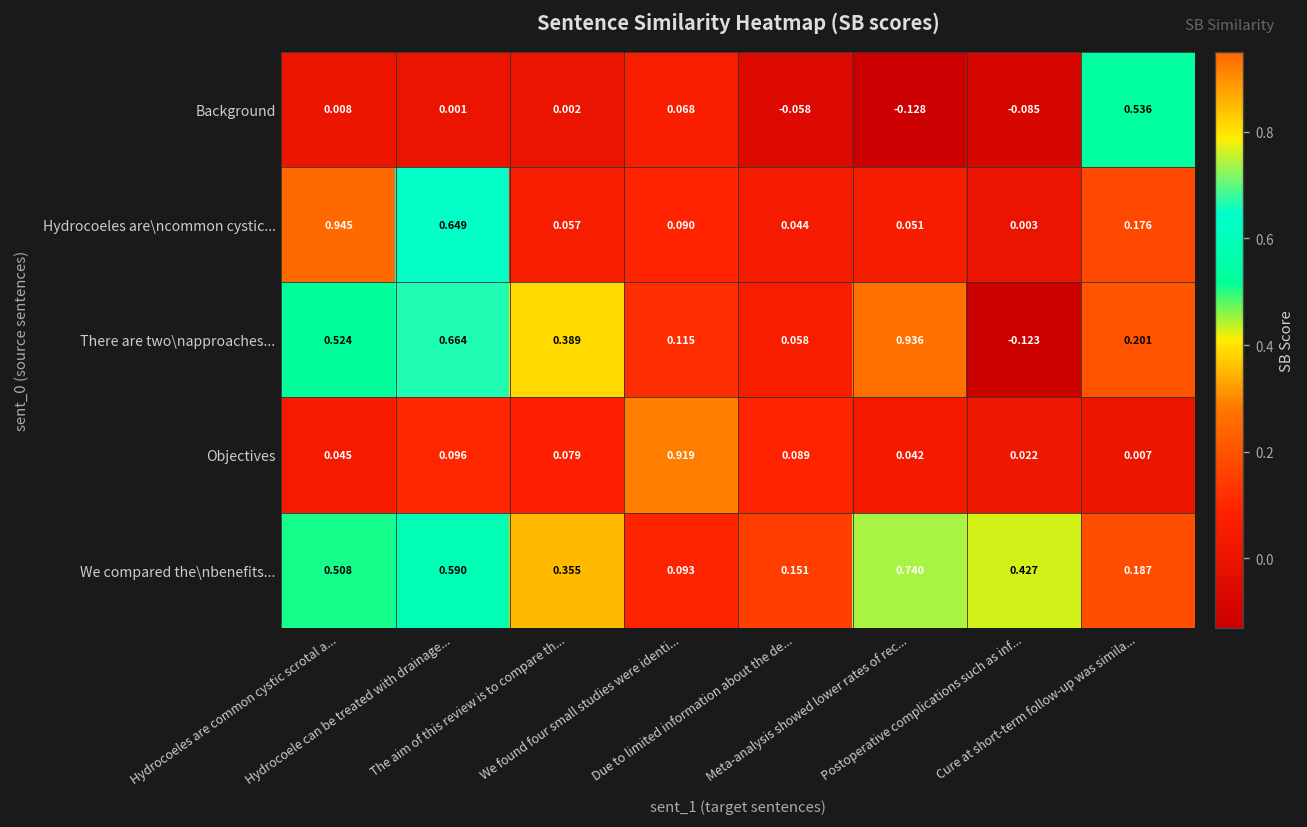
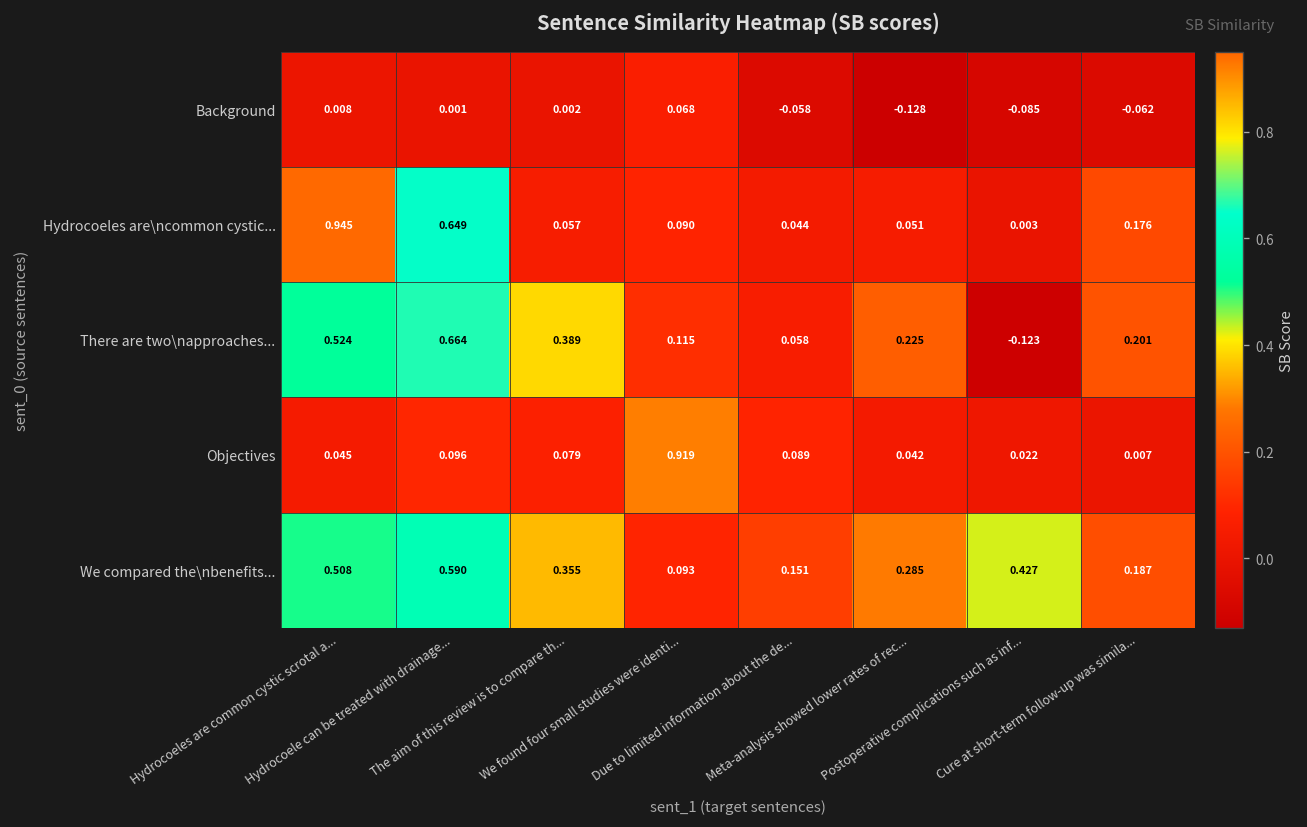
Background, Cure at short-term follow-up was simila...: 0.536 -> -0.062
There are two\napproaches..., Meta-analysis showed lower rates of rec...: 0.936 -> 0.225
We compared the\nbenefits..., Meta-analysis showed lower rates of rec...: 0.740 -> 0.285
